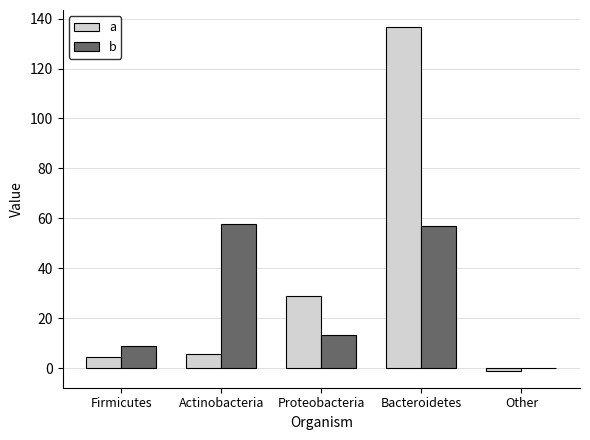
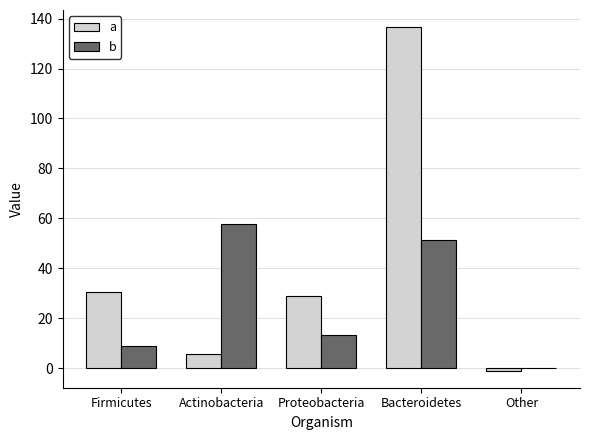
a, Firmicutes: 4 -> 31
b, Bacteroidetes: 57 -> 51
